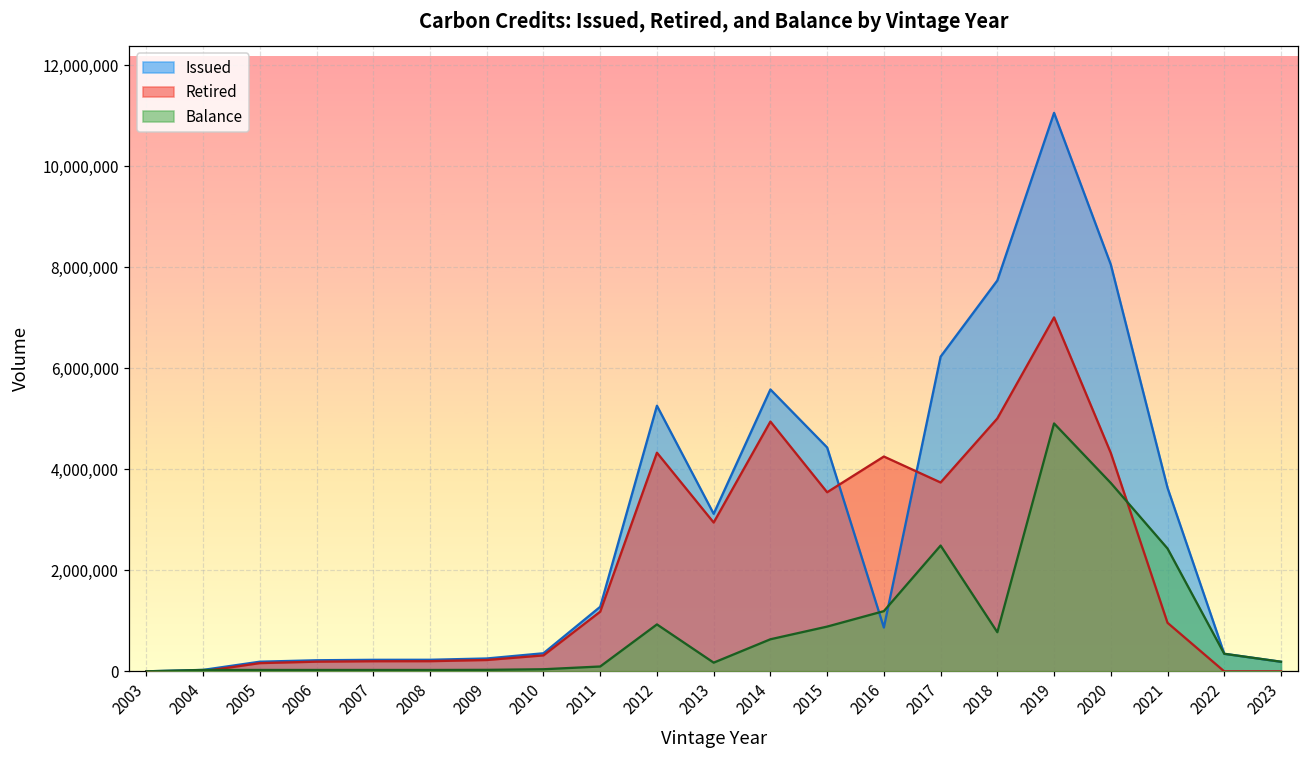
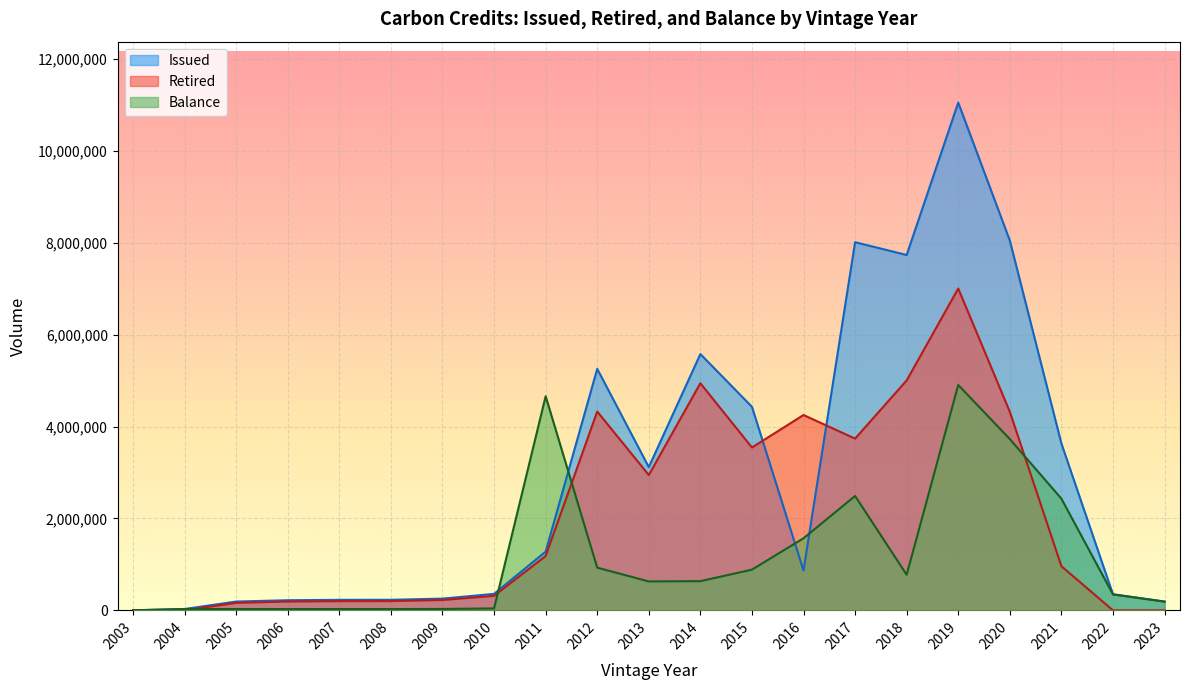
Balance, 2011: 100,000 -> 4,700,000
Balance, 2013: 200,000 -> 600,000
Balance, 2016: 1,200,000 -> 1,600,000
Issued, 2017: 6,200,000 -> 8,000,000
